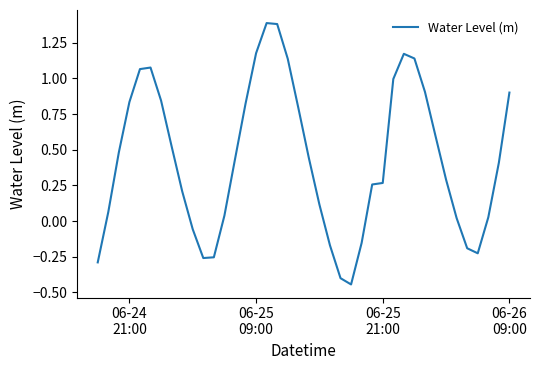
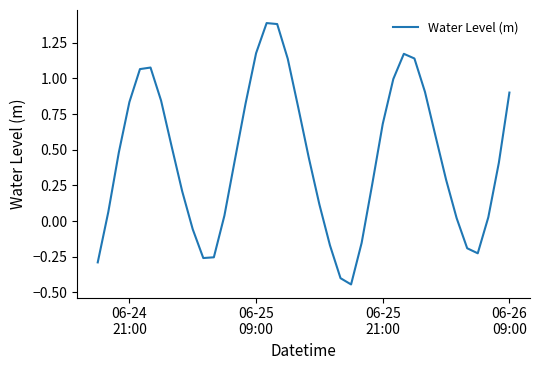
06-25 21:00: 0.27 -> 0.68
